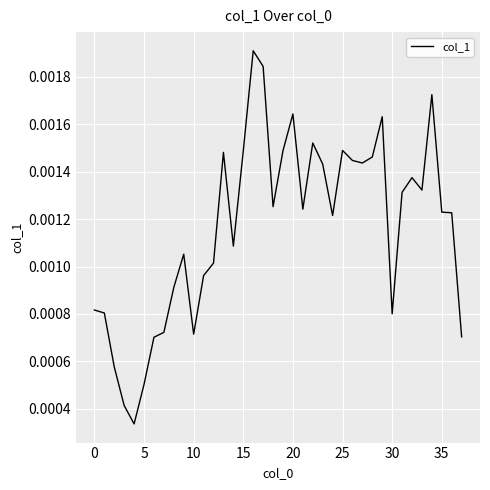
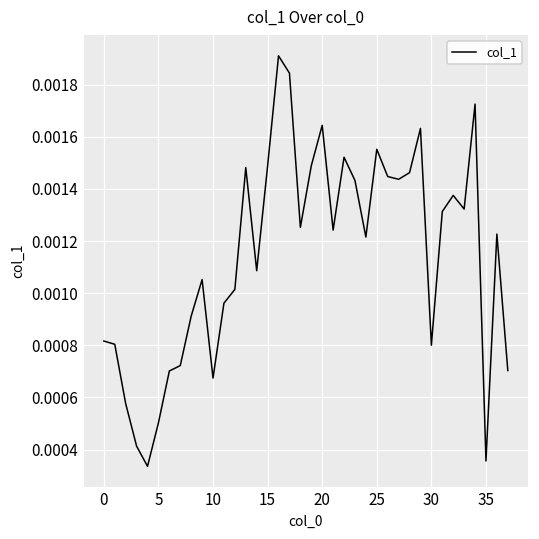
10: 0.00071 -> 0.00067
25: 0.00149 -> 0.00155
35: 0.00123 -> 0.00036
